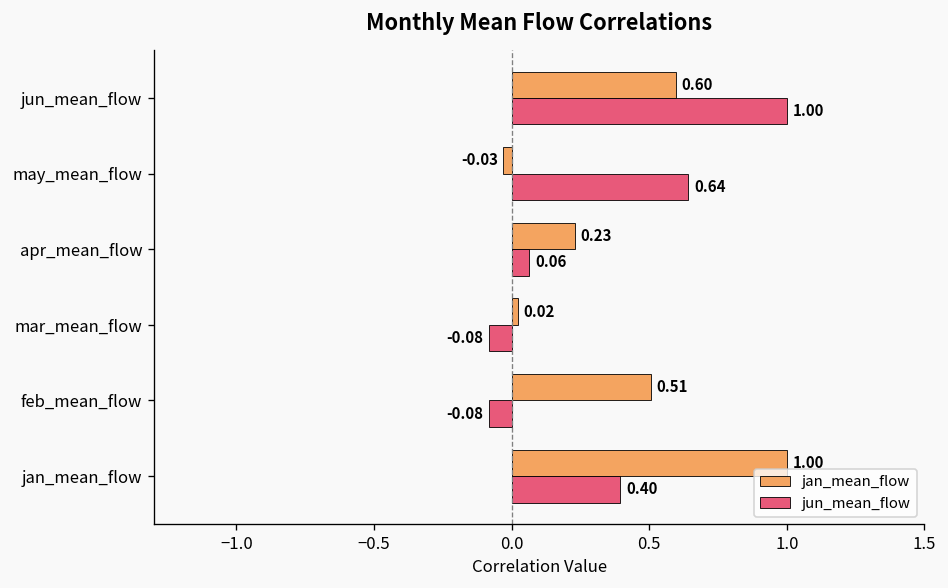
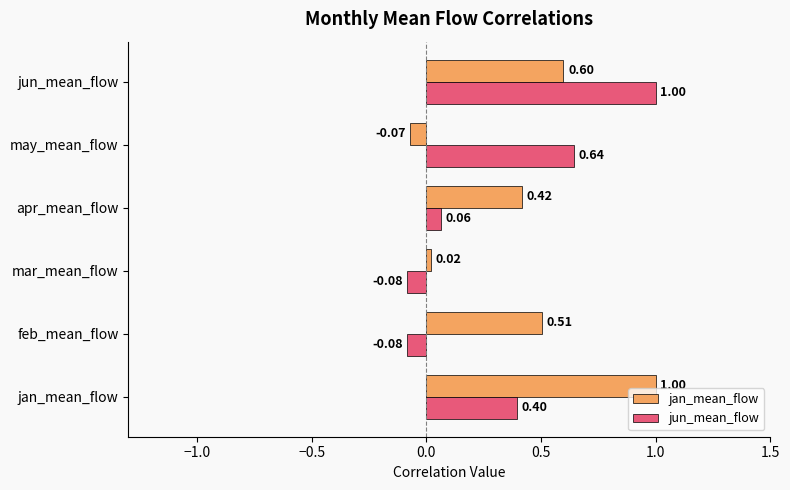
jan_mean_flow, may_mean_flow: -0.03 -> -0.07
jan_mean_flow, apr_mean_flow: 0.23 -> 0.42
